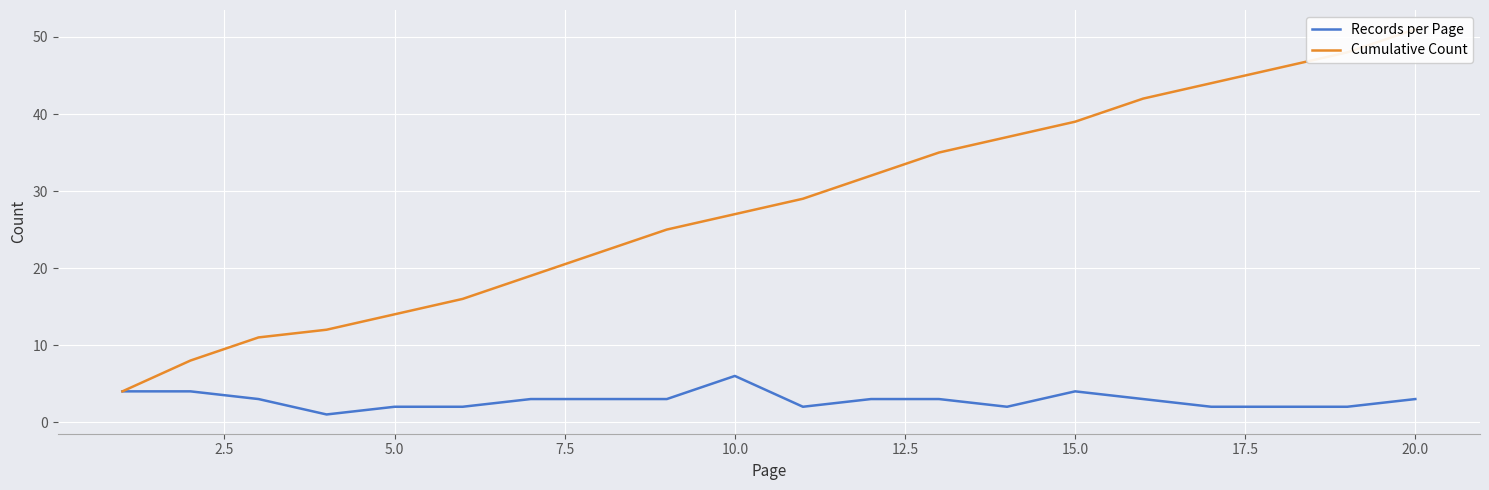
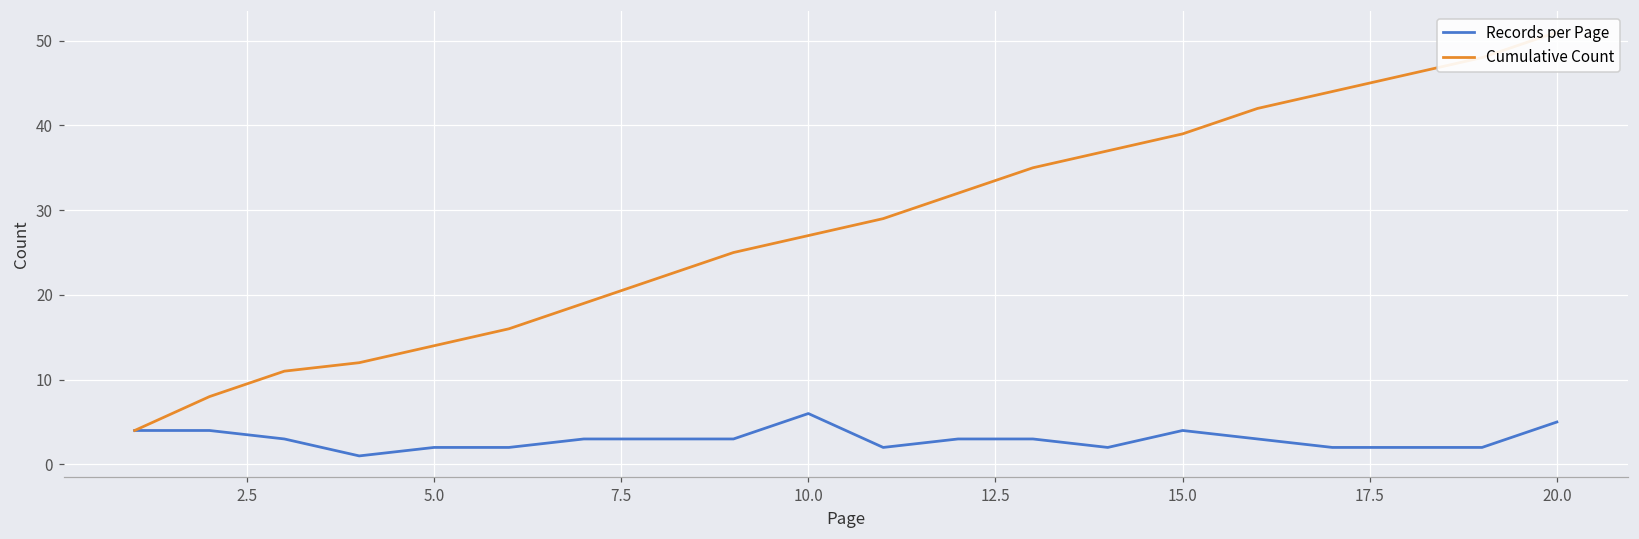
Records per Page, 20.0: 3 -> 5
